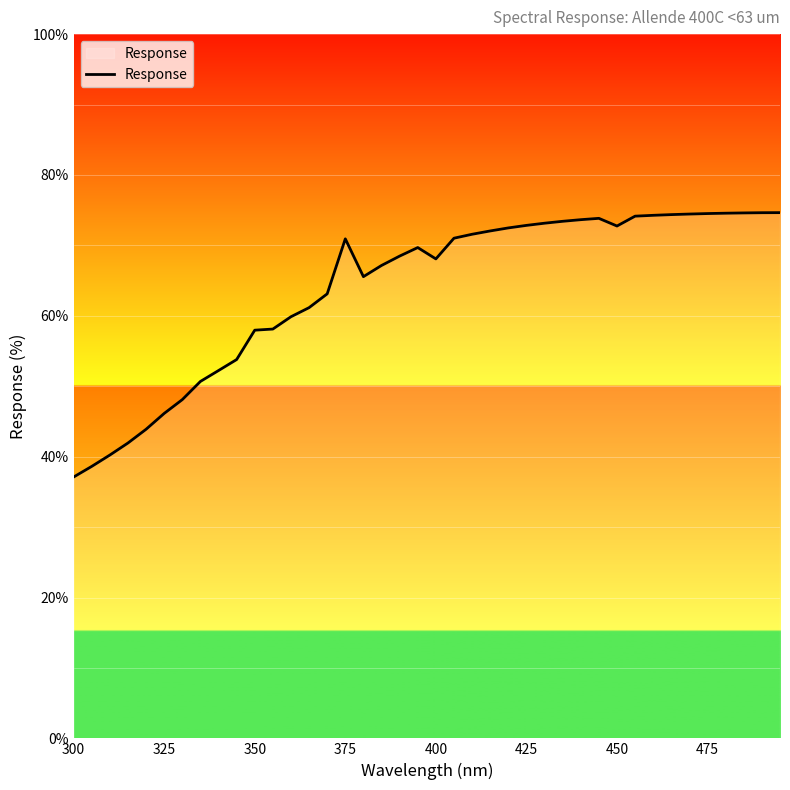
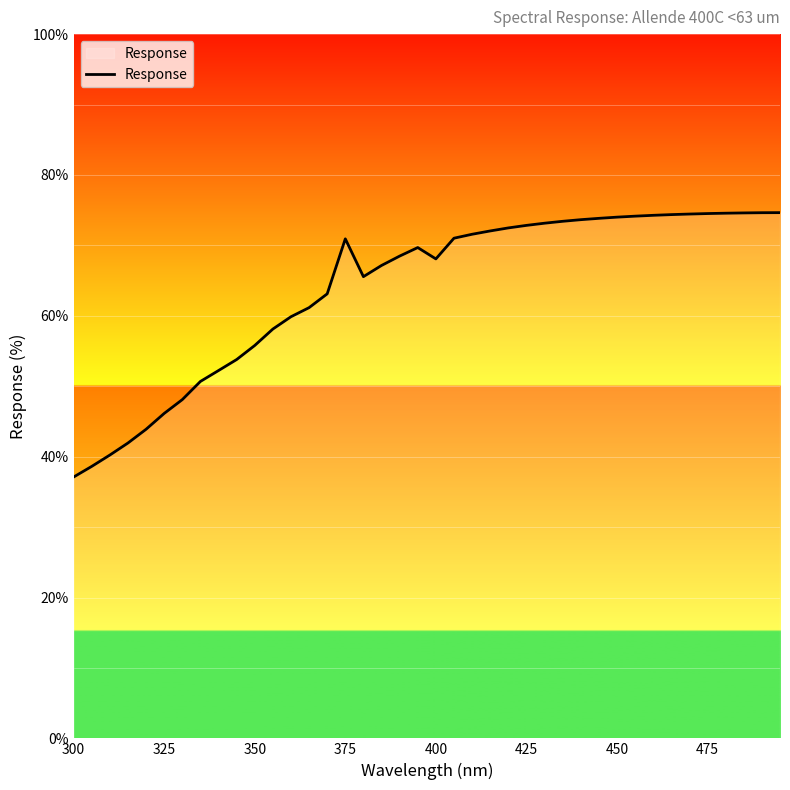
350: 58% -> 56%
450: 73% -> 74%
